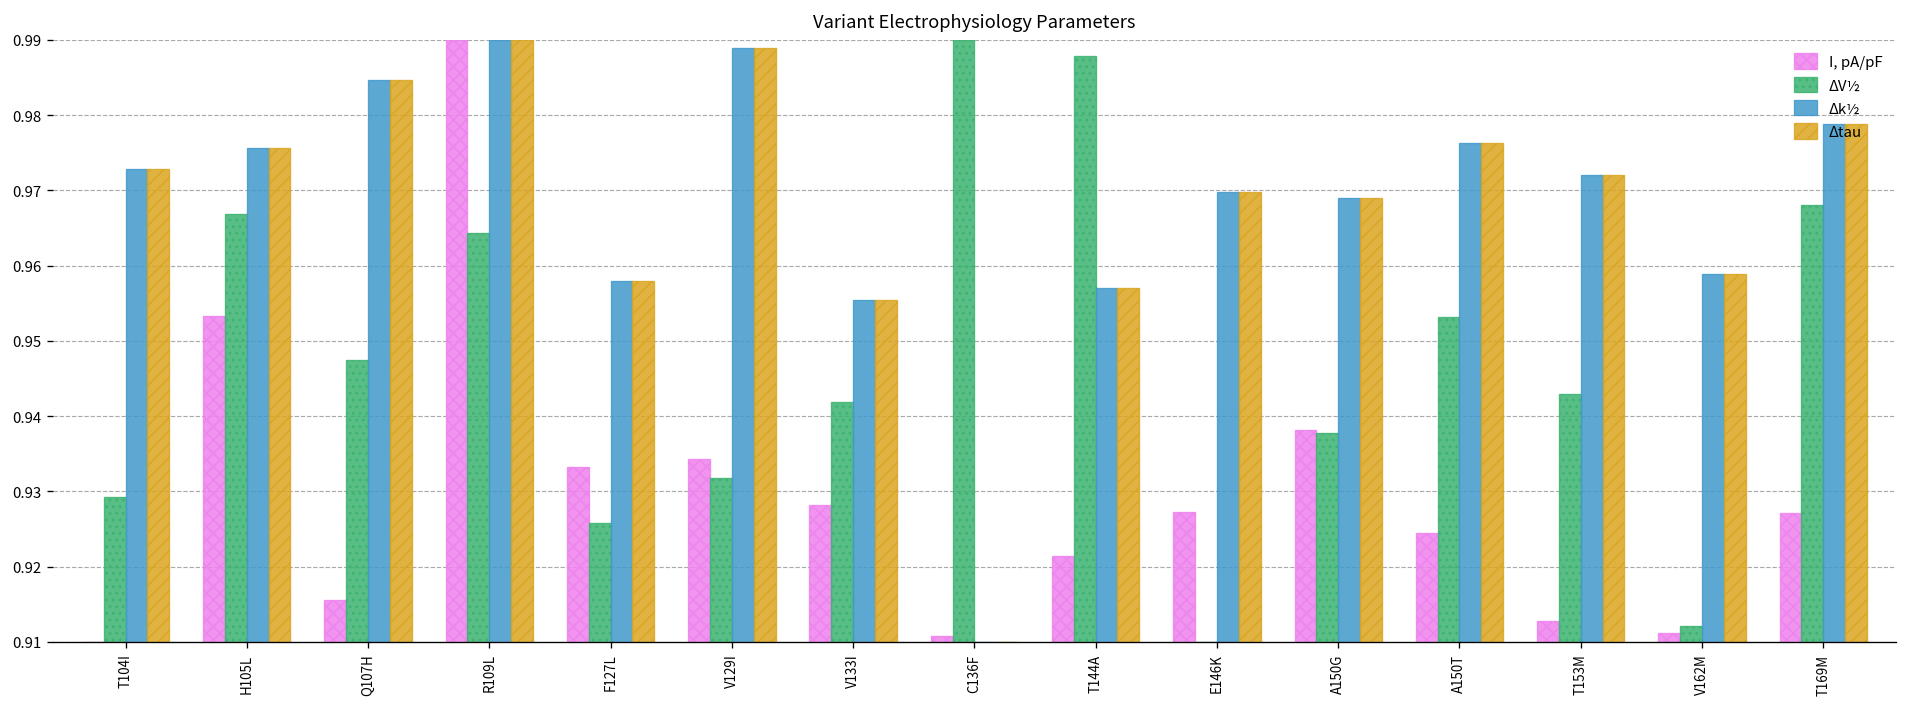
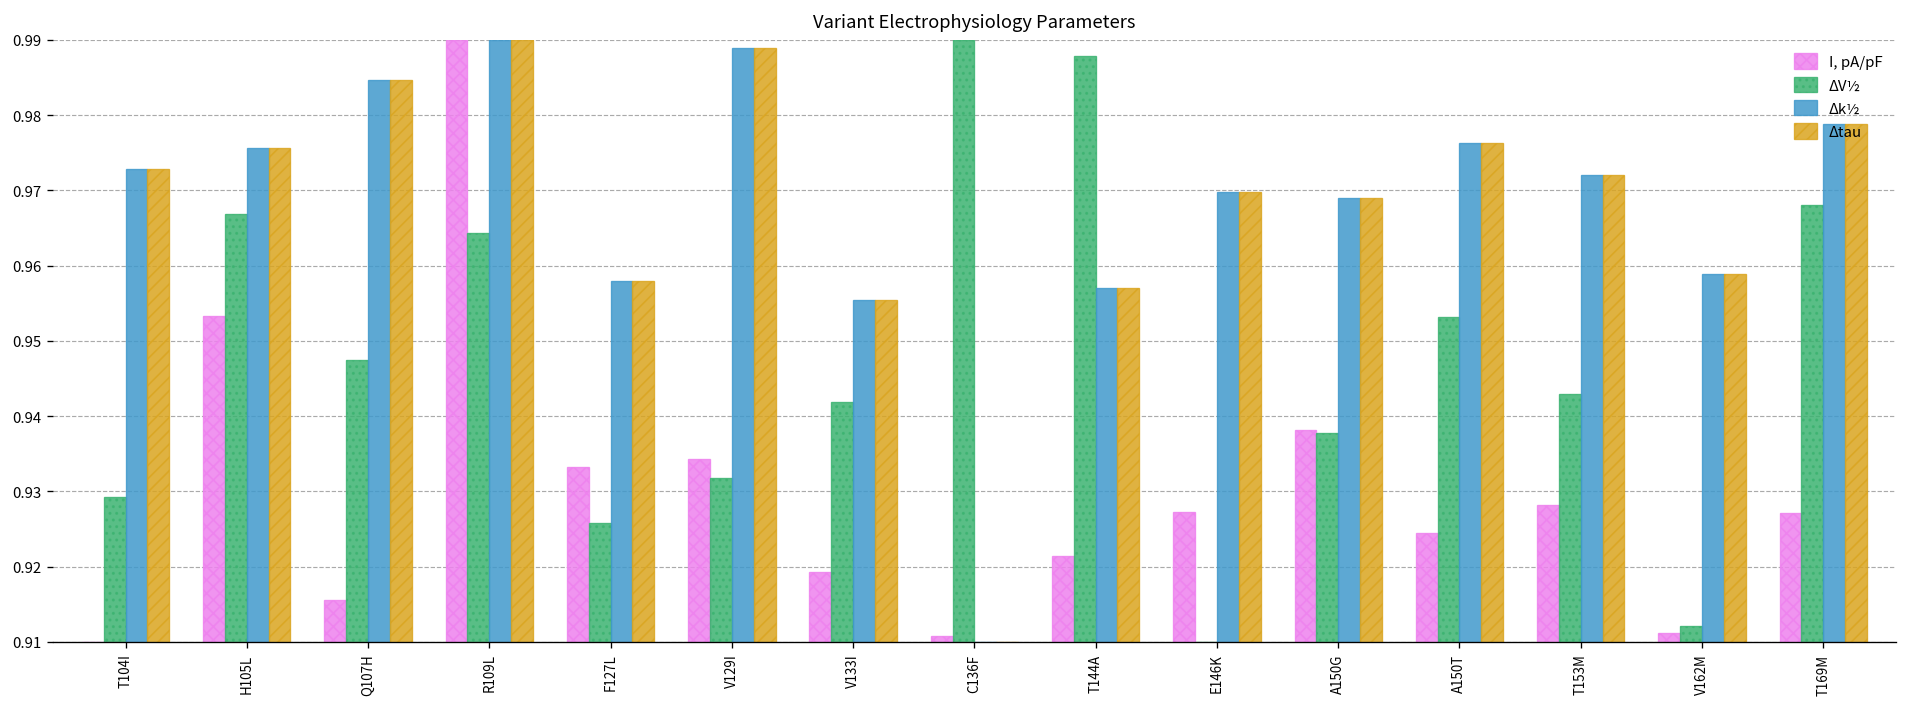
I, pA/pF, V133I: 0.928 -> 0.919
I, pA/pF, T153M: 0.913 -> 0.928
